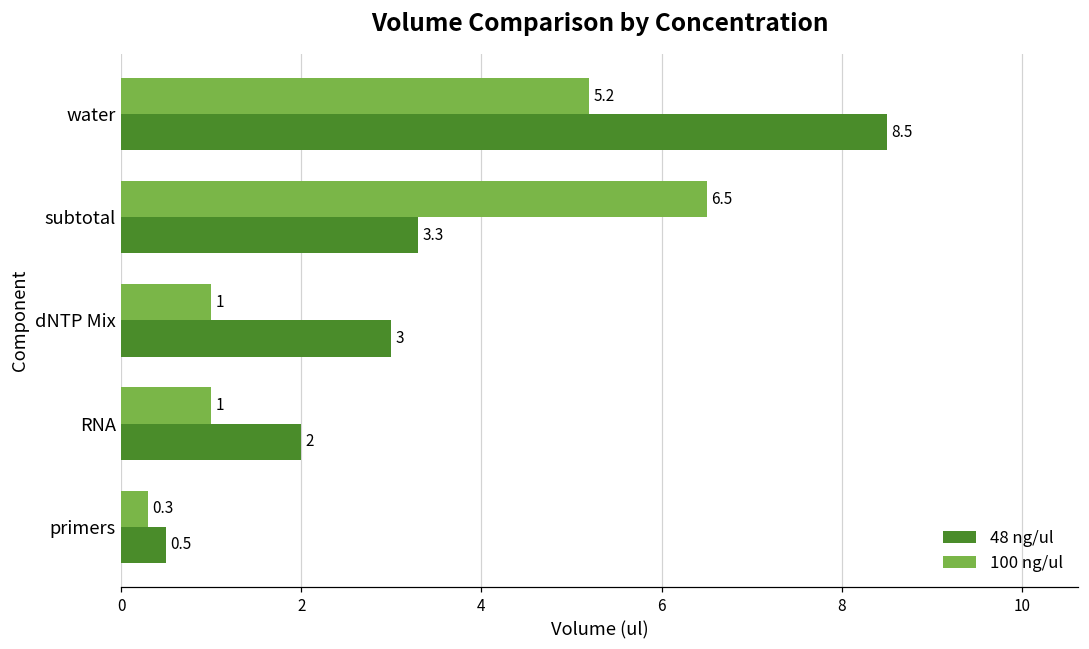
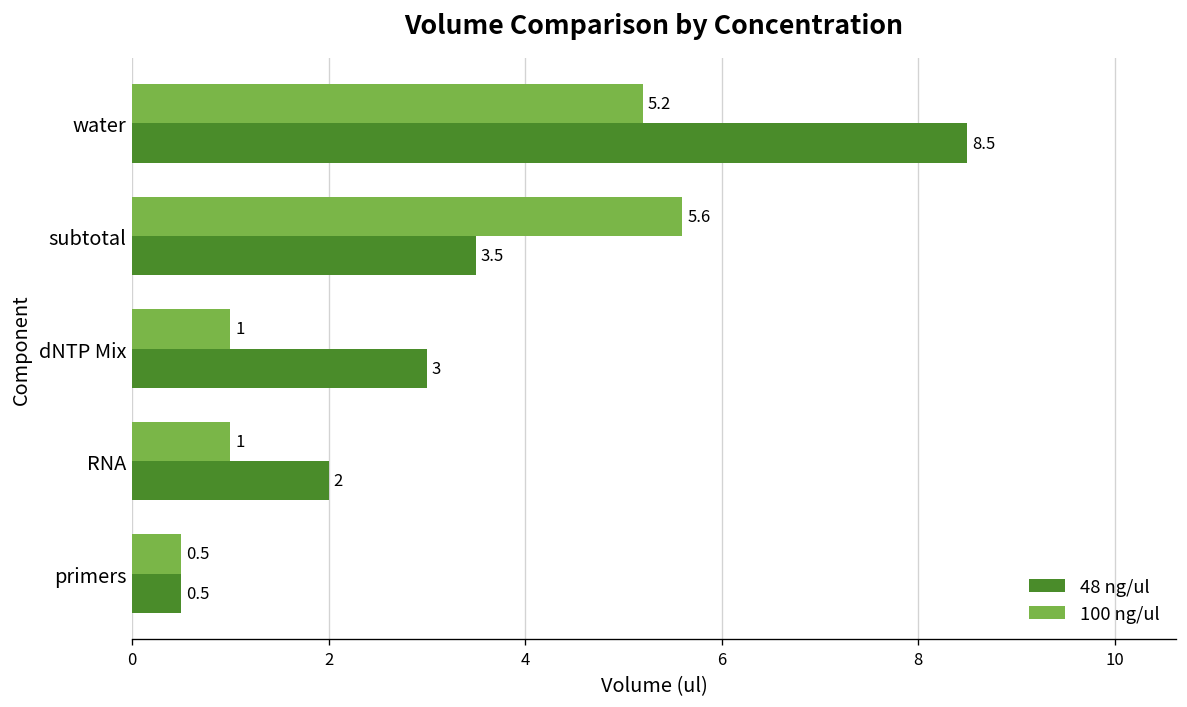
100 ng/ul, subtotal: 6.5 -> 5.6
48 ng/ul, subtotal: 3.3 -> 3.5
100 ng/ul, primers: 0.3 -> 0.5
